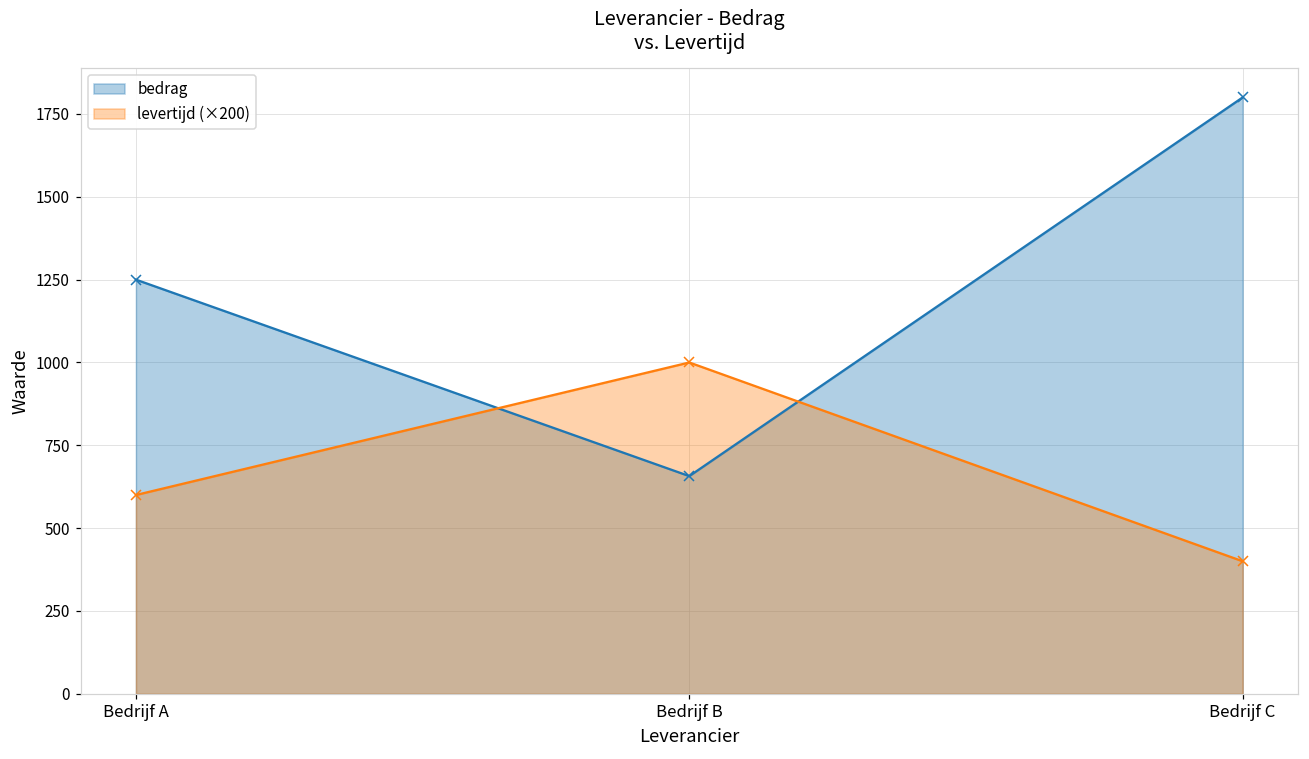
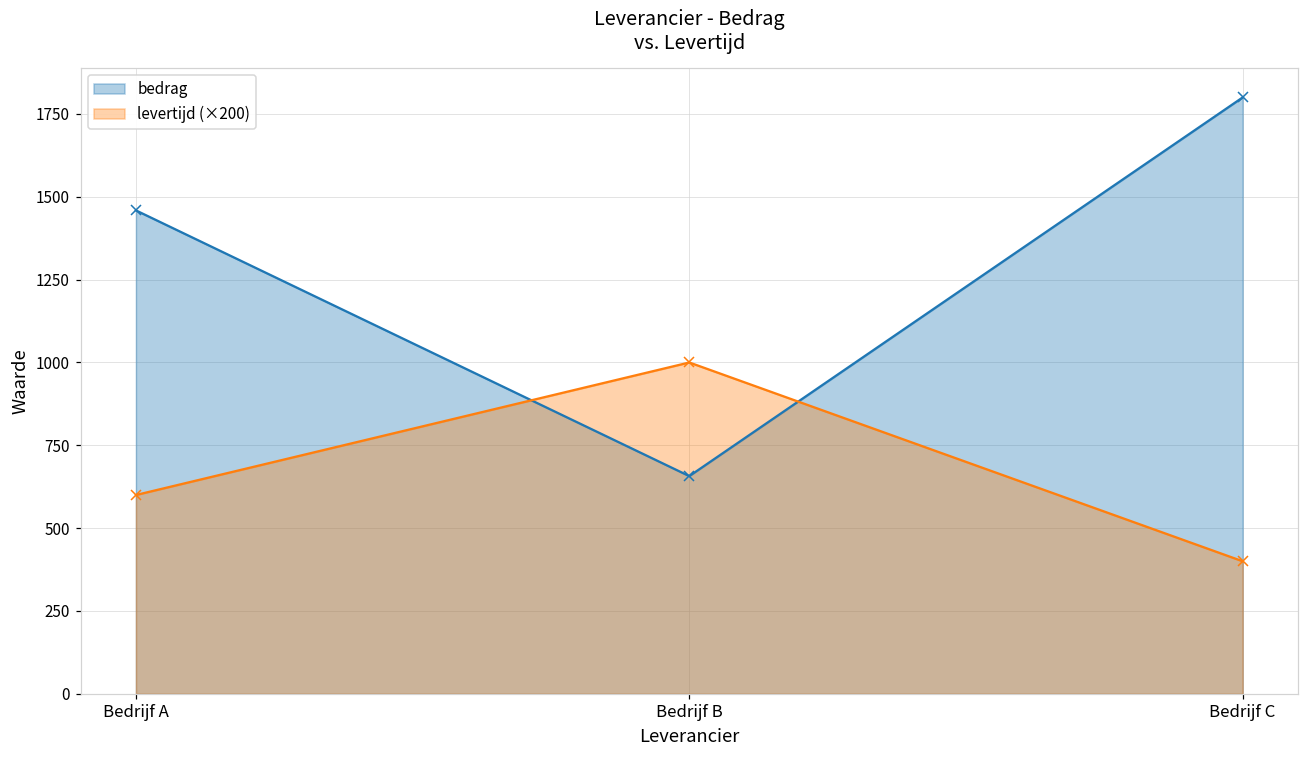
bedrag, Bedrijf A: 1250 -> 1460
